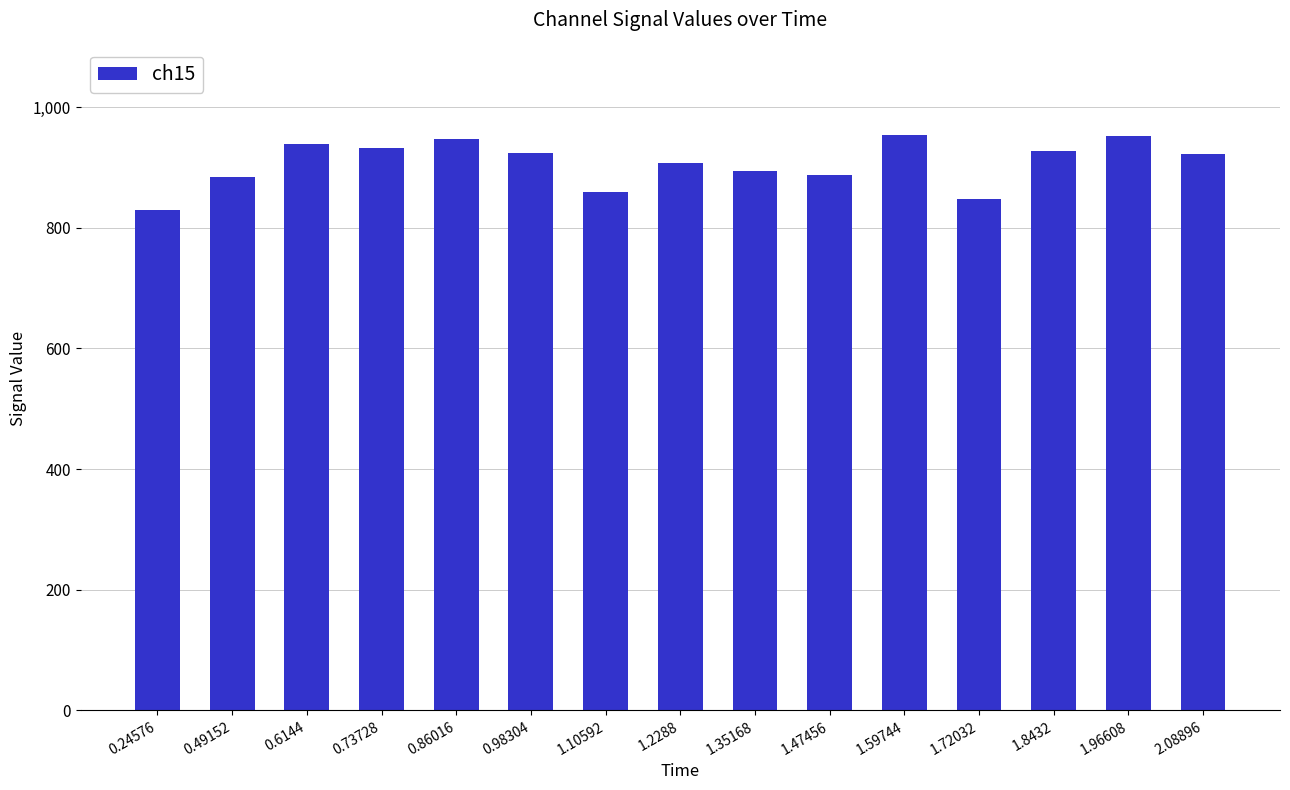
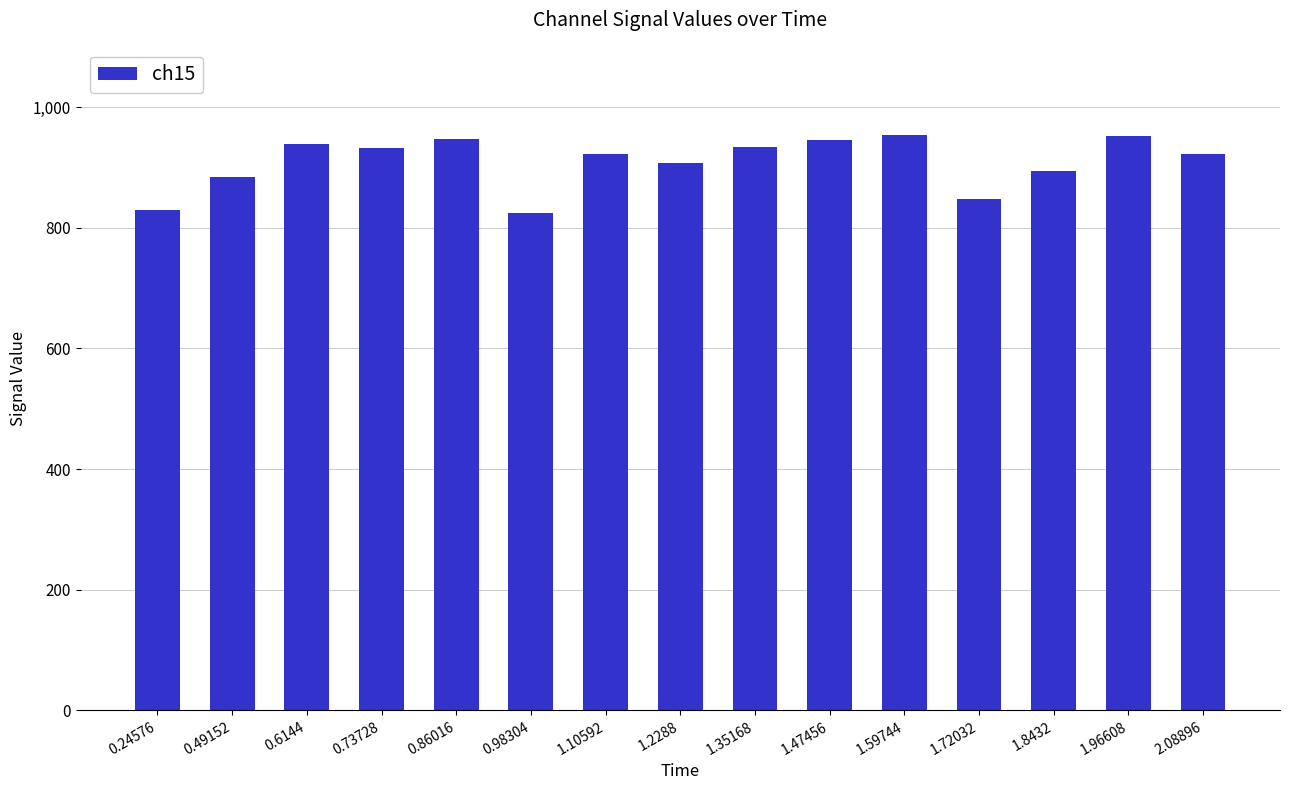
0.98304: 920 -> 820
1.10592: 860 -> 920
1.35168: 890 -> 930
1.47456: 890 -> 950
1.8432: 930 -> 890
